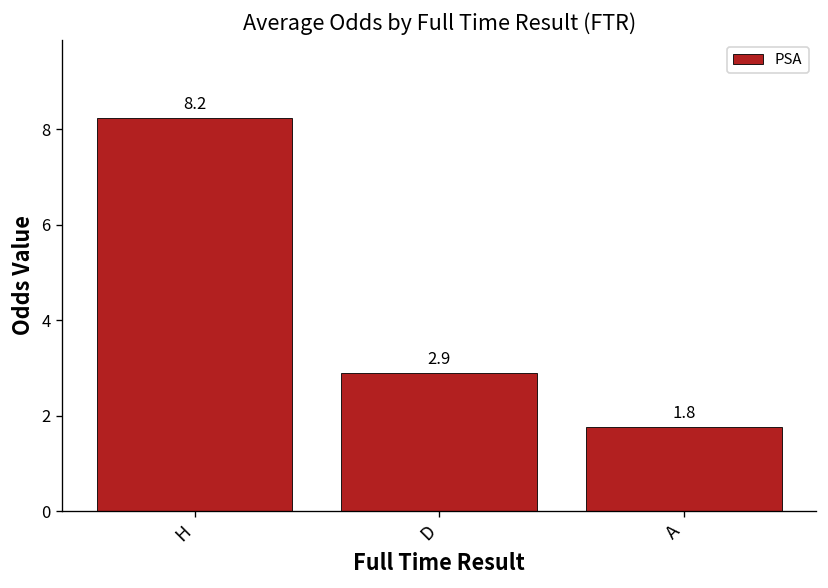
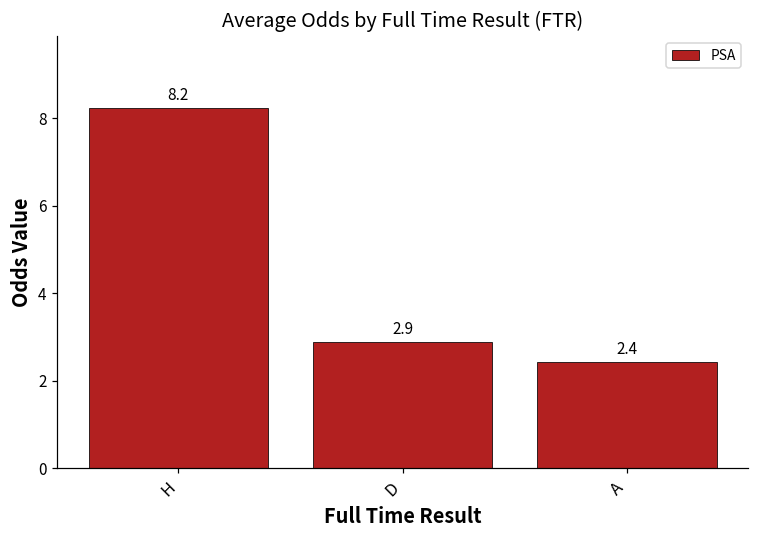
A: 1.8 -> 2.4
